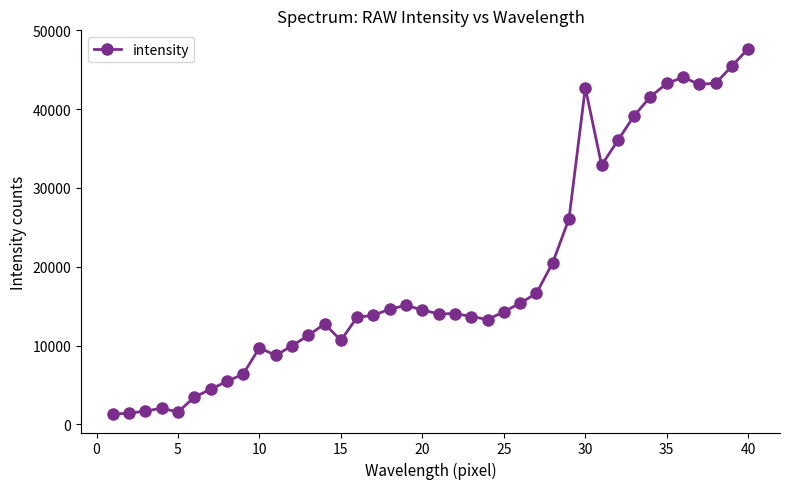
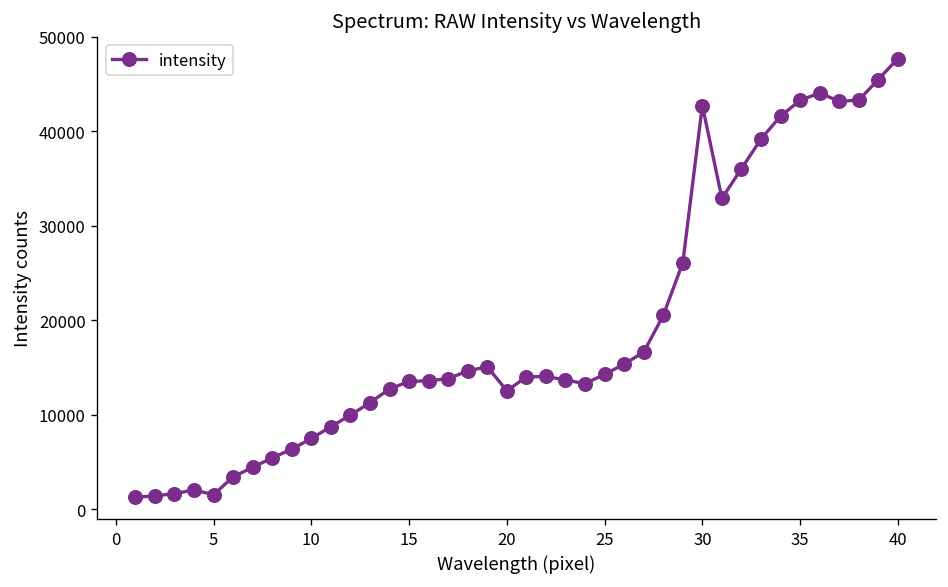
10: 10000 -> 7000
15: 11000 -> 14000
20: 15000 -> 13000
